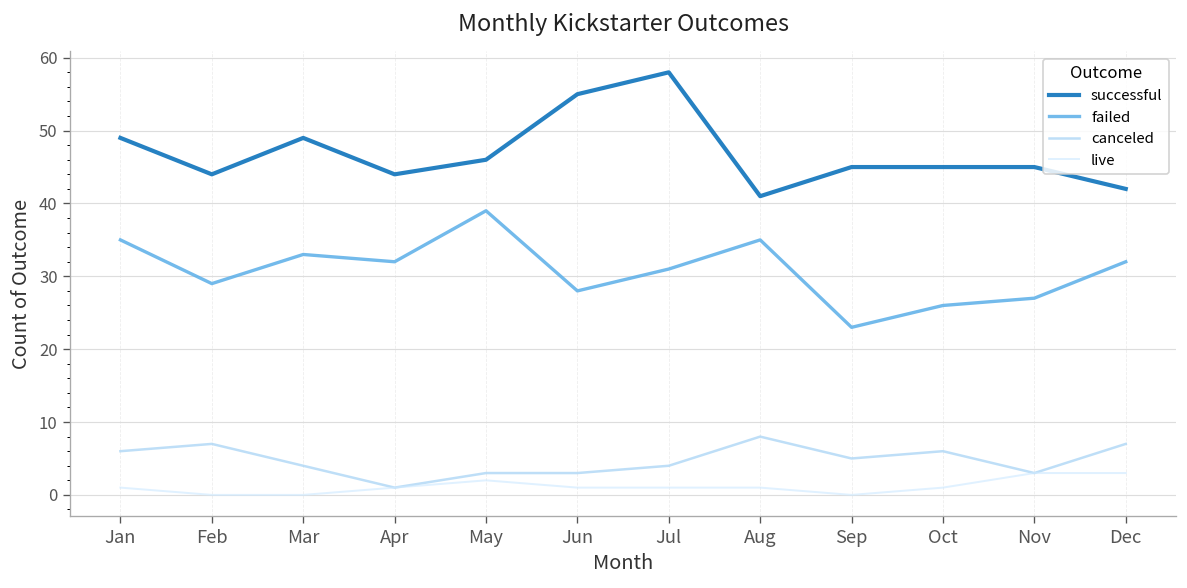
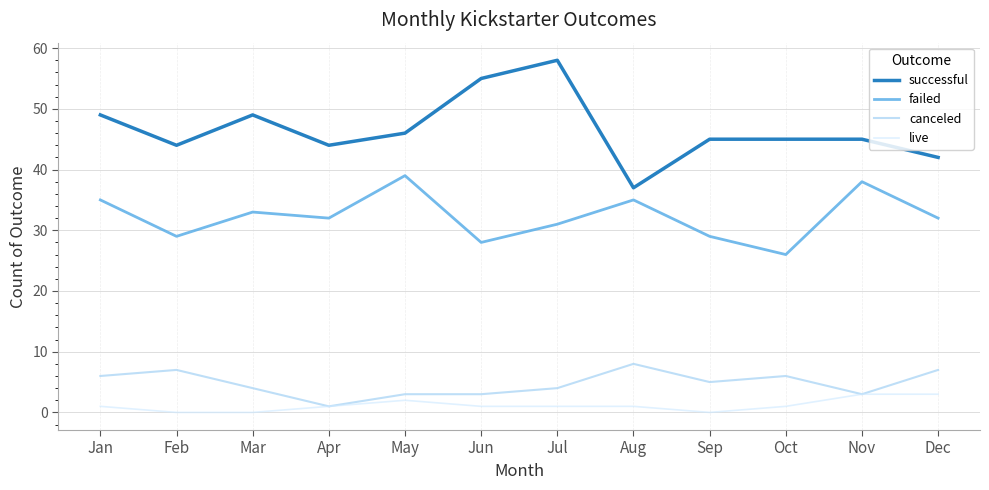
successful, Aug: 41 -> 37
failed, Sep: 23 -> 29
failed, Nov: 27 -> 38
